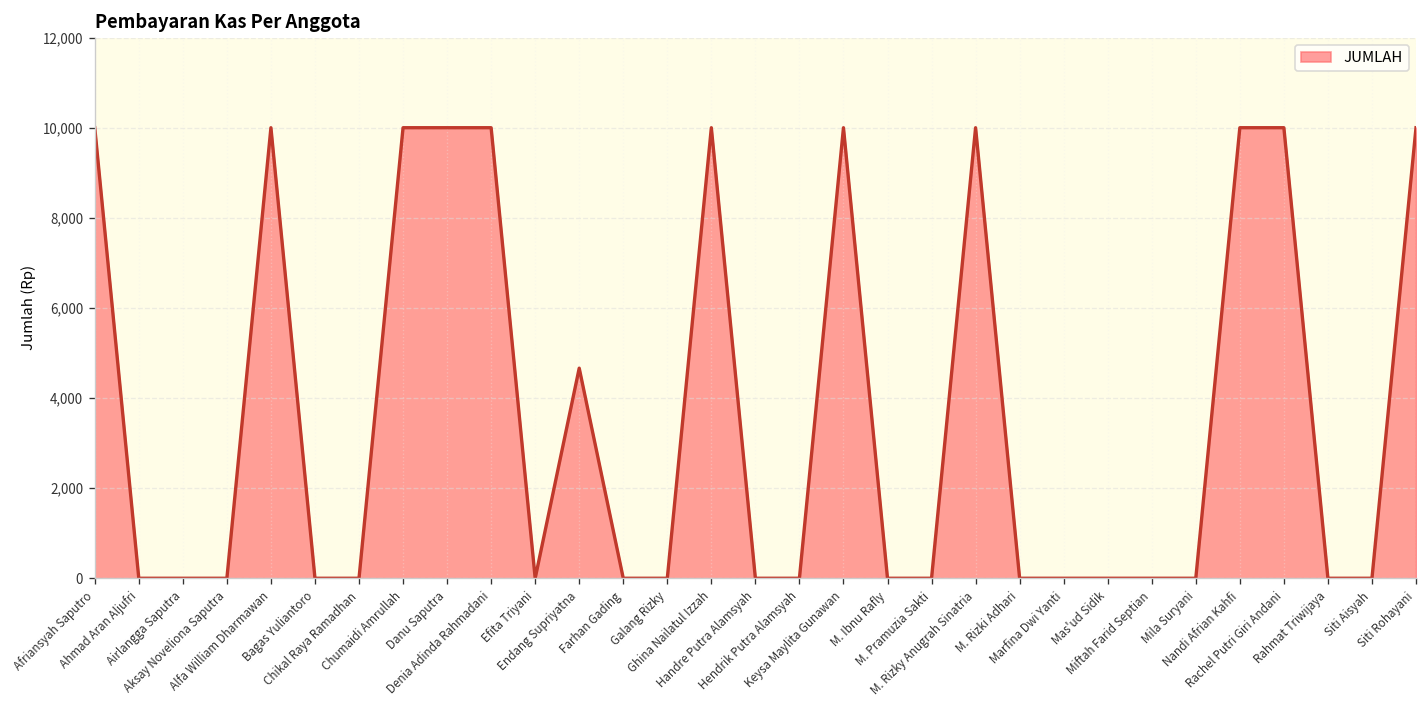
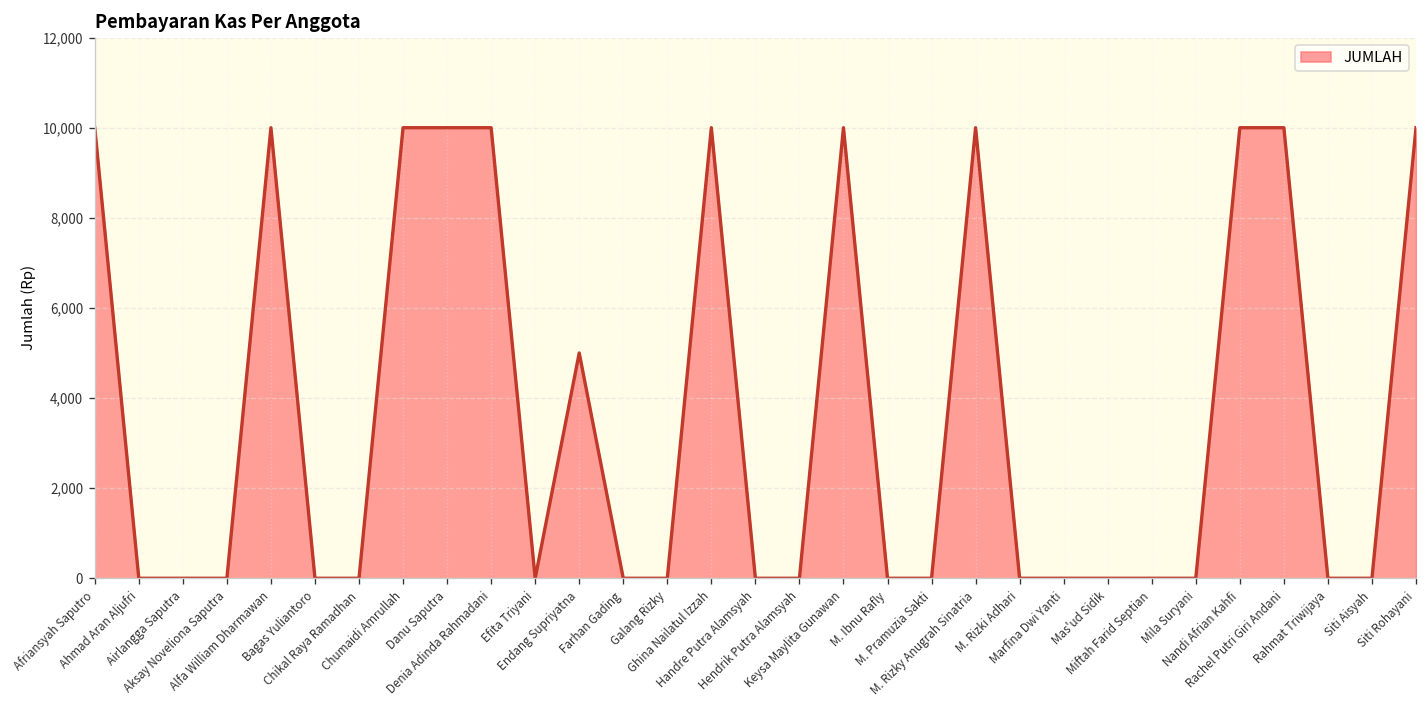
Endang Supriyatna: 4,700 -> 5,000
